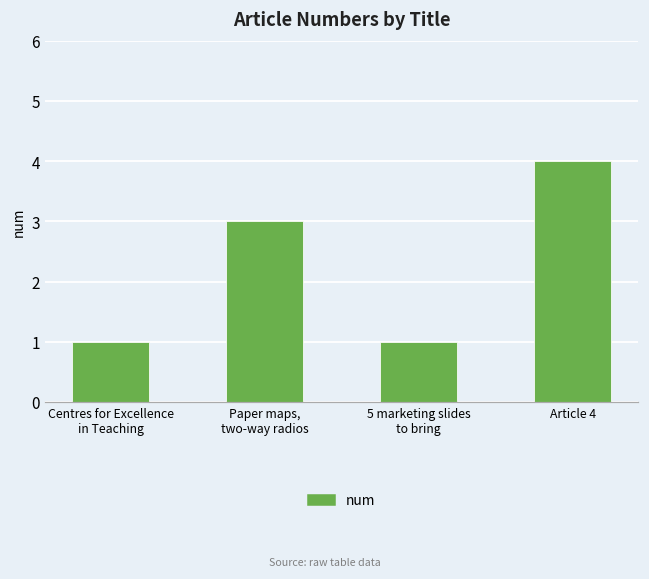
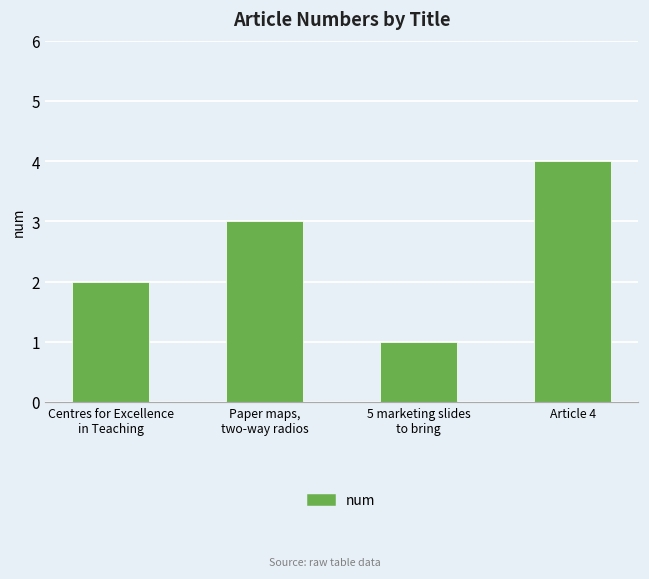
Centres for Excellence in Teaching: 1 -> 2
